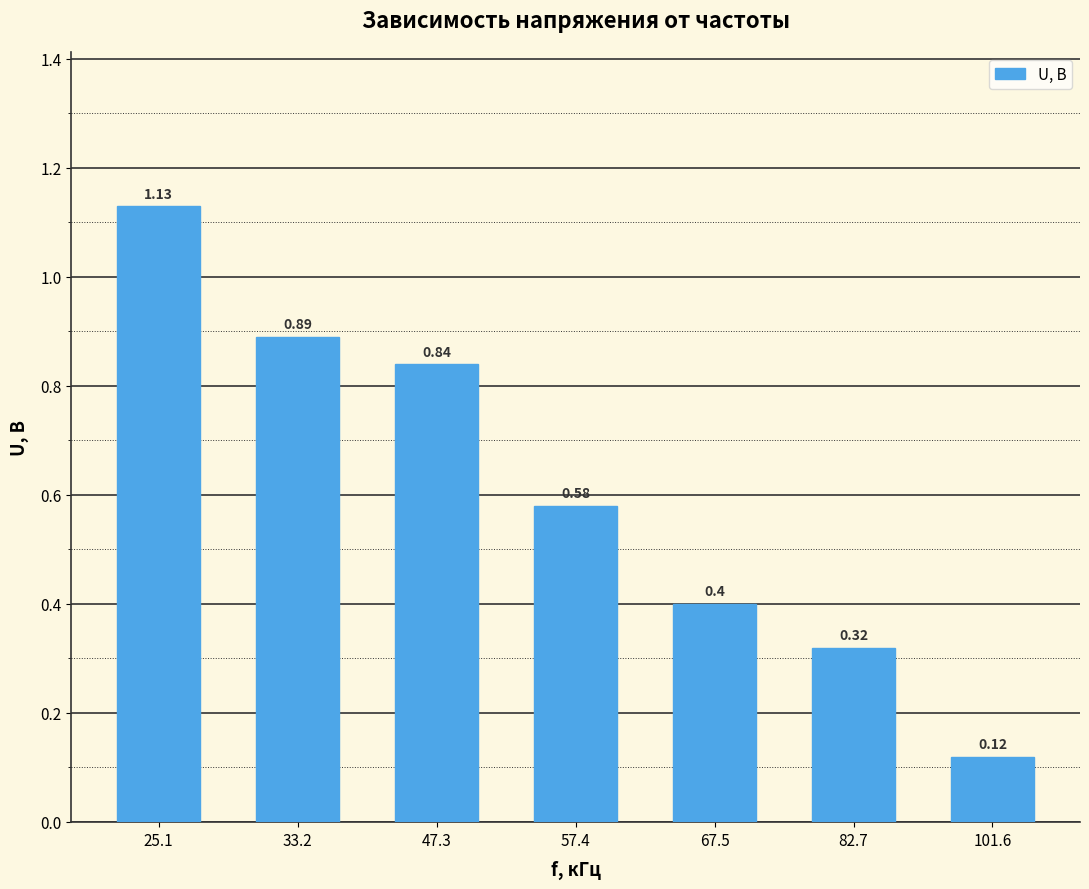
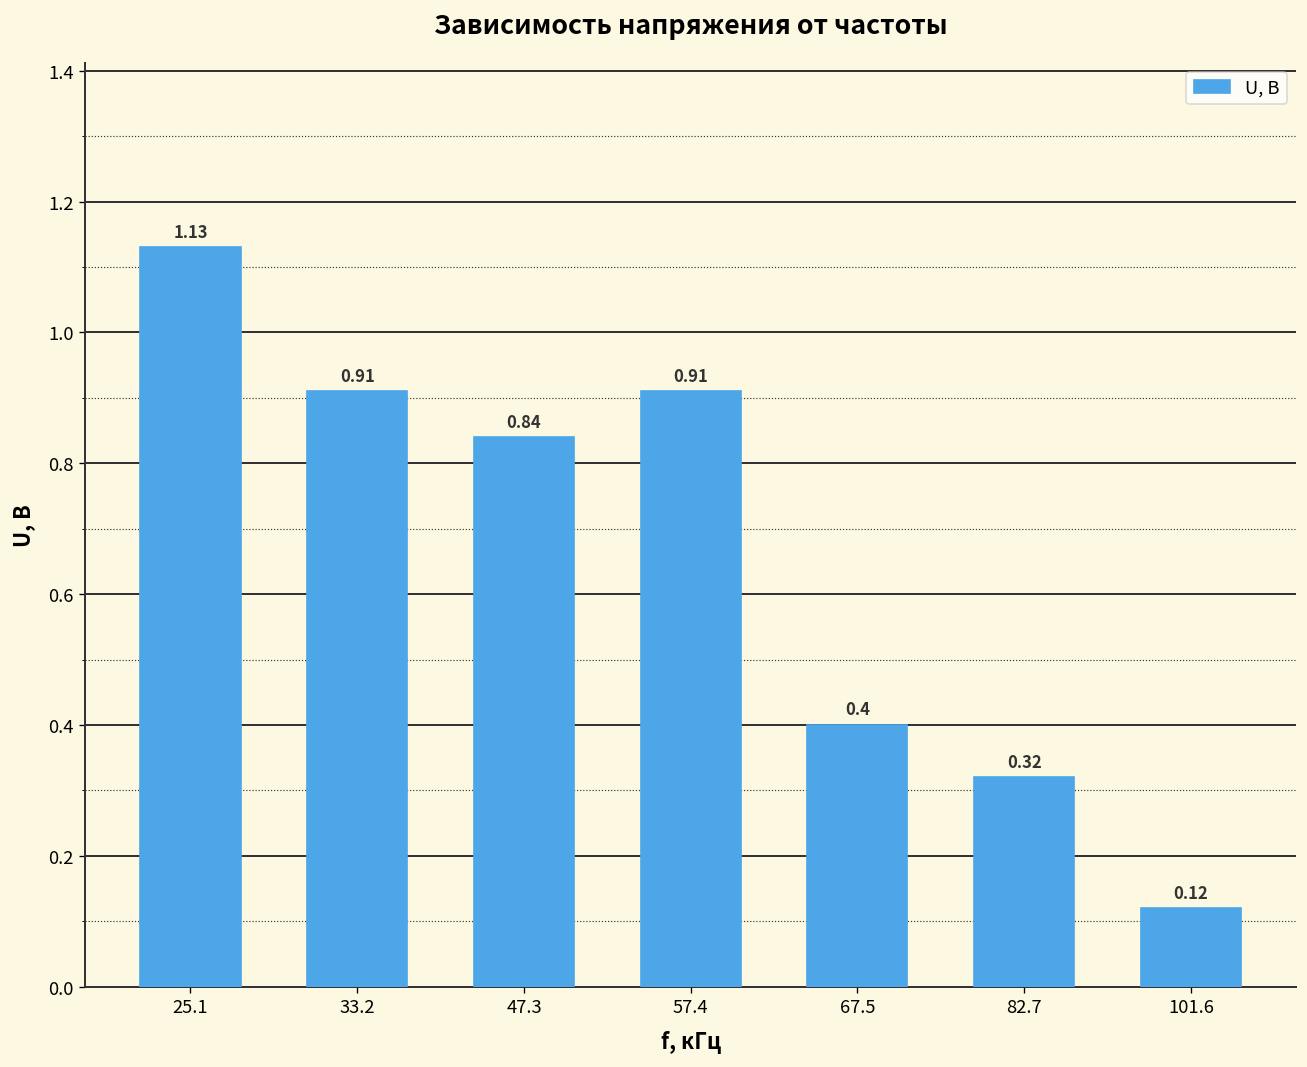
33.2: 0.89 -> 0.91
57.4: 0.58 -> 0.91
